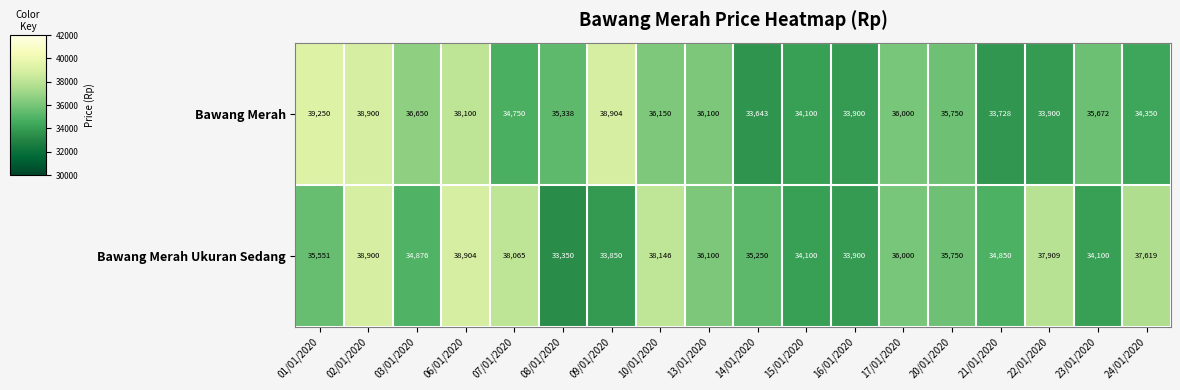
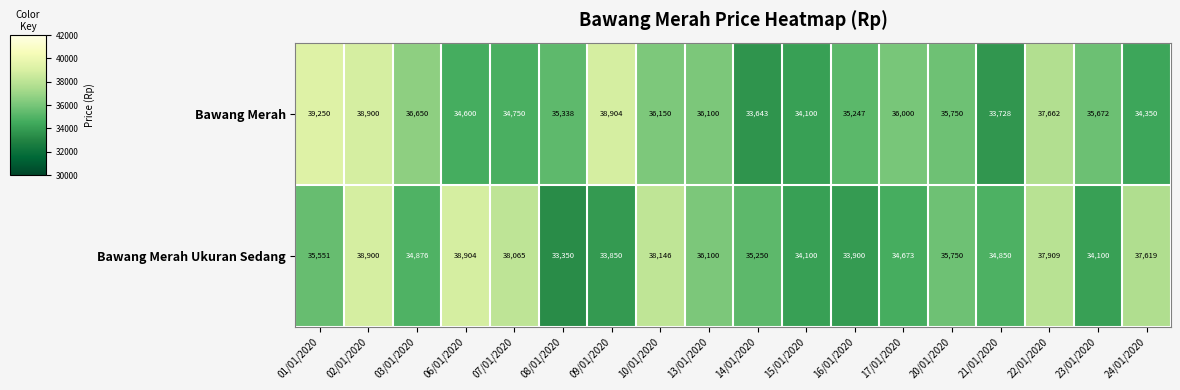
Bawang Merah, 06/01/2020: 38,100 -> 34,600
Bawang Merah, 16/01/2020: 33,900 -> 35,247
Bawang Merah, 22/01/2020: 33,900 -> 37,662
Bawang Merah Ukuran Sedang, 17/01/2020: 36,000 -> 34,673
